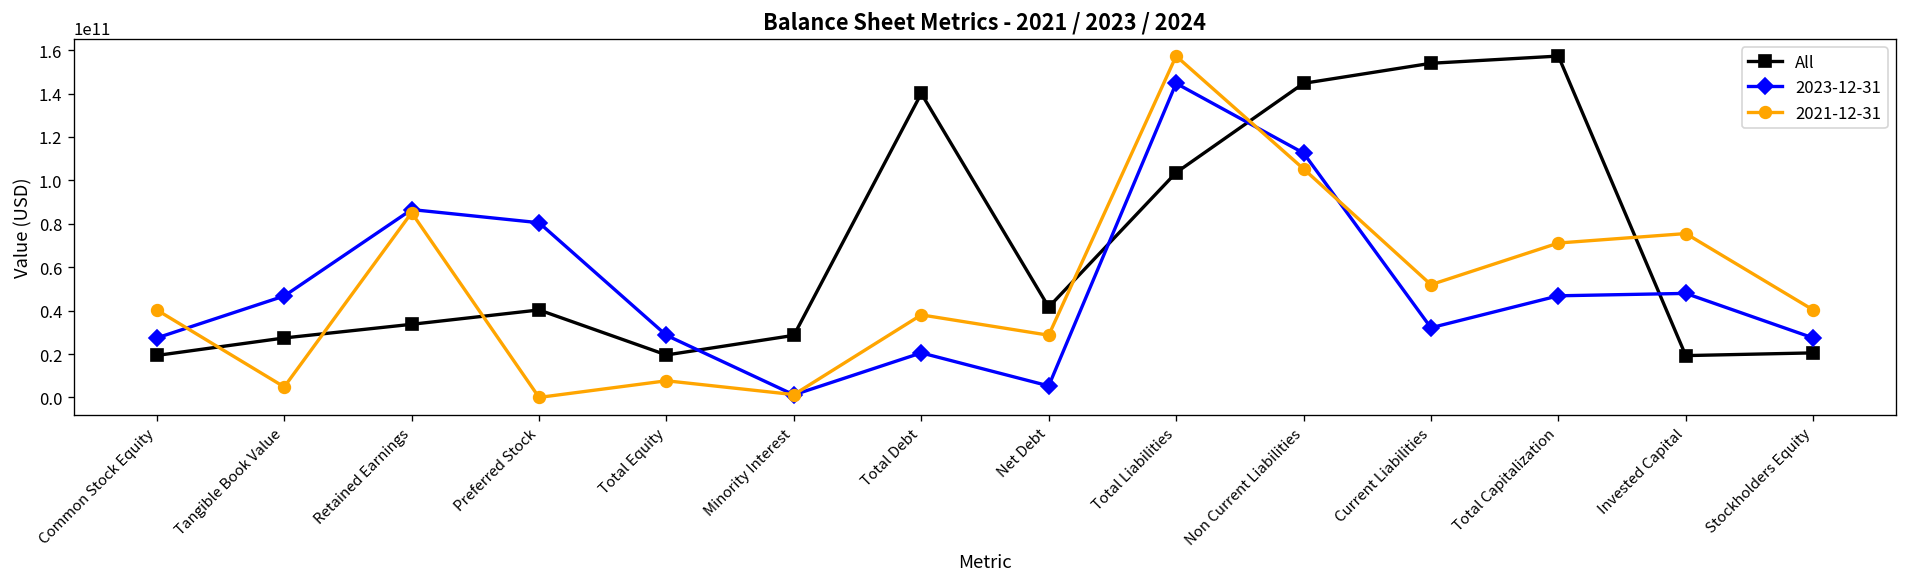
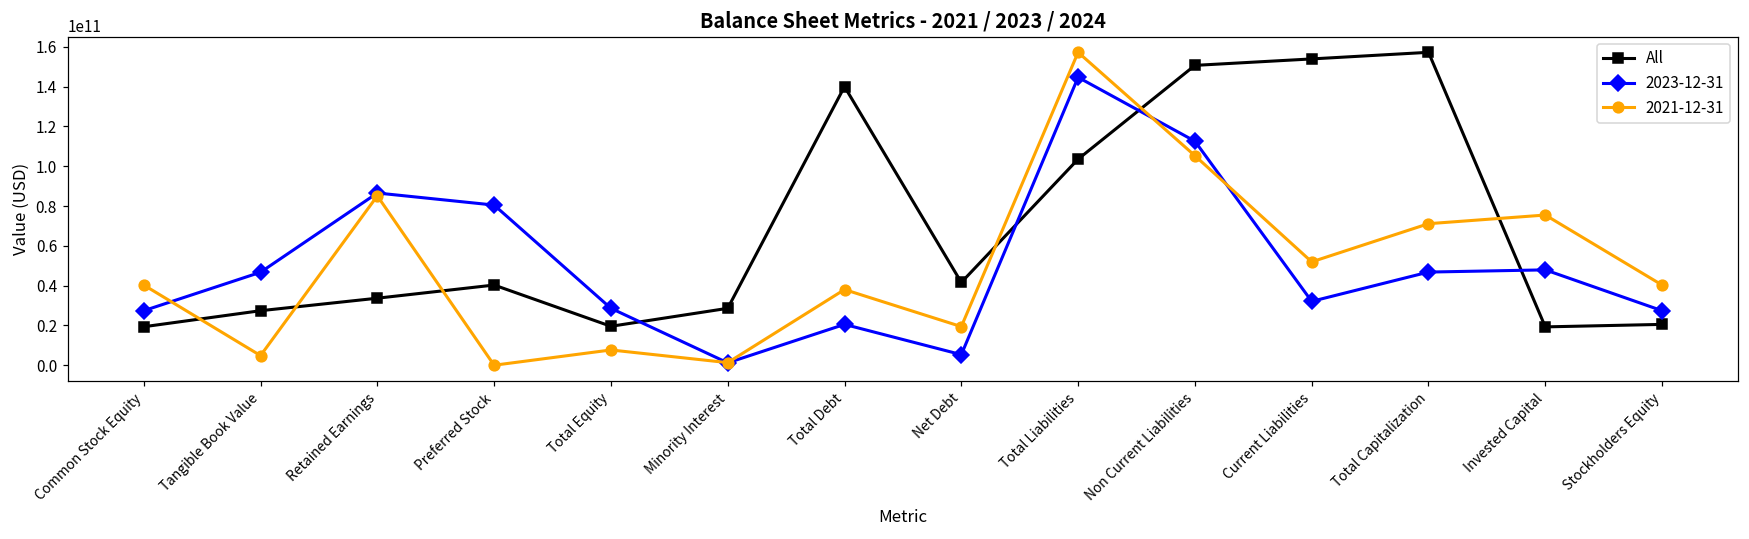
2021-12-31, Net Debt: 29000000000 -> 19000000000
All, Non Current Liabilities: 145000000000 -> 151000000000
